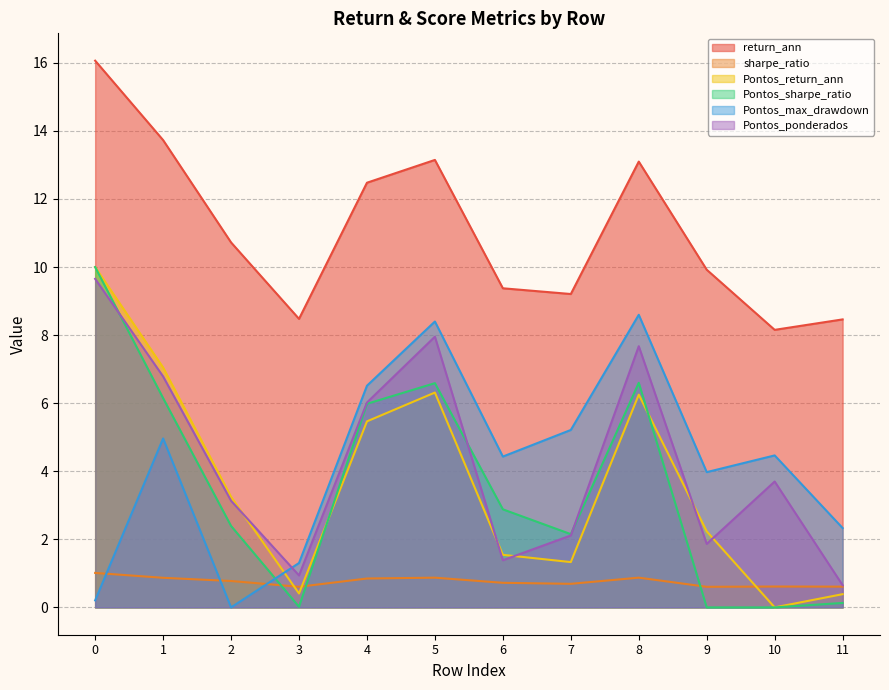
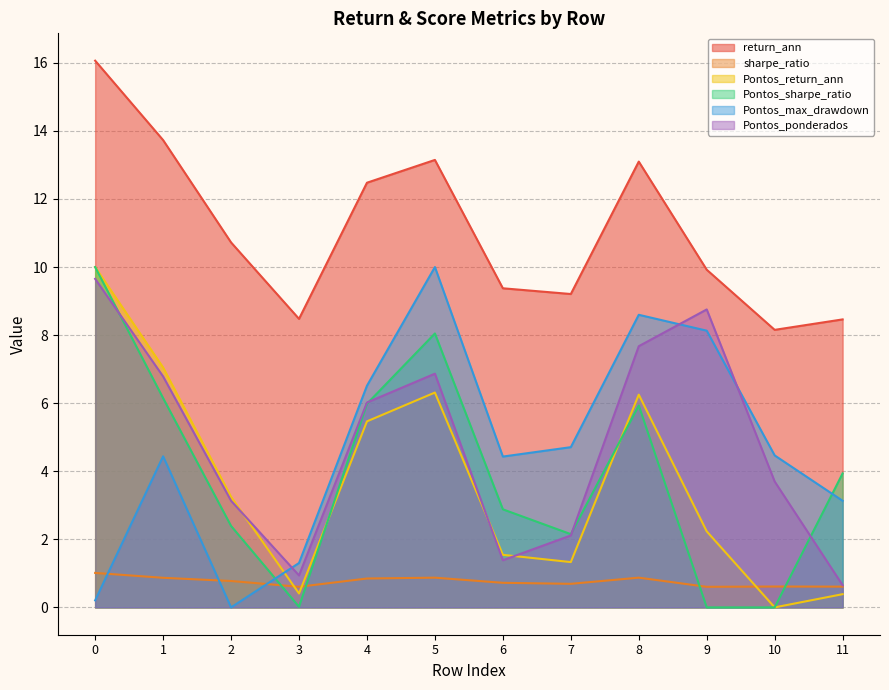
Pontos_max_drawdown, 1: 5.0 -> 4.4
Pontos_sharpe_ratio, 5: 6.6 -> 8.0
Pontos_max_drawdown, 5: 8.4 -> 10.0
Pontos_ponderados, 5: 8.0 -> 6.9
Pontos_max_drawdown, 7: 5.2 -> 4.7
Pontos_sharpe_ratio, 8: 6.6 -> 5.9
Pontos_max_drawdown, 9: 4.0 -> 8.1
Pontos_ponderados, 9: 1.9 -> 8.8
Pontos_sharpe_ratio, 11: 0.1 -> 3.9
Pontos_max_drawdown, 11: 2.3 -> 3.1
